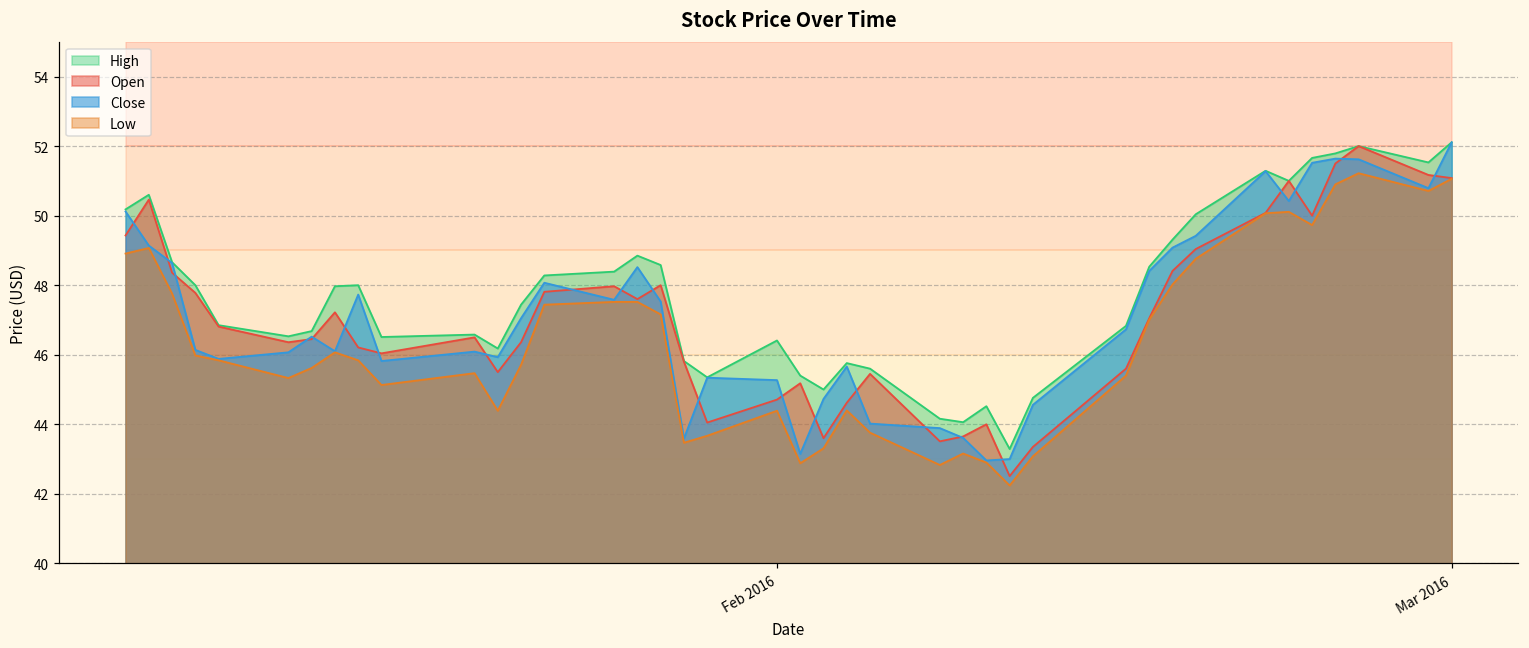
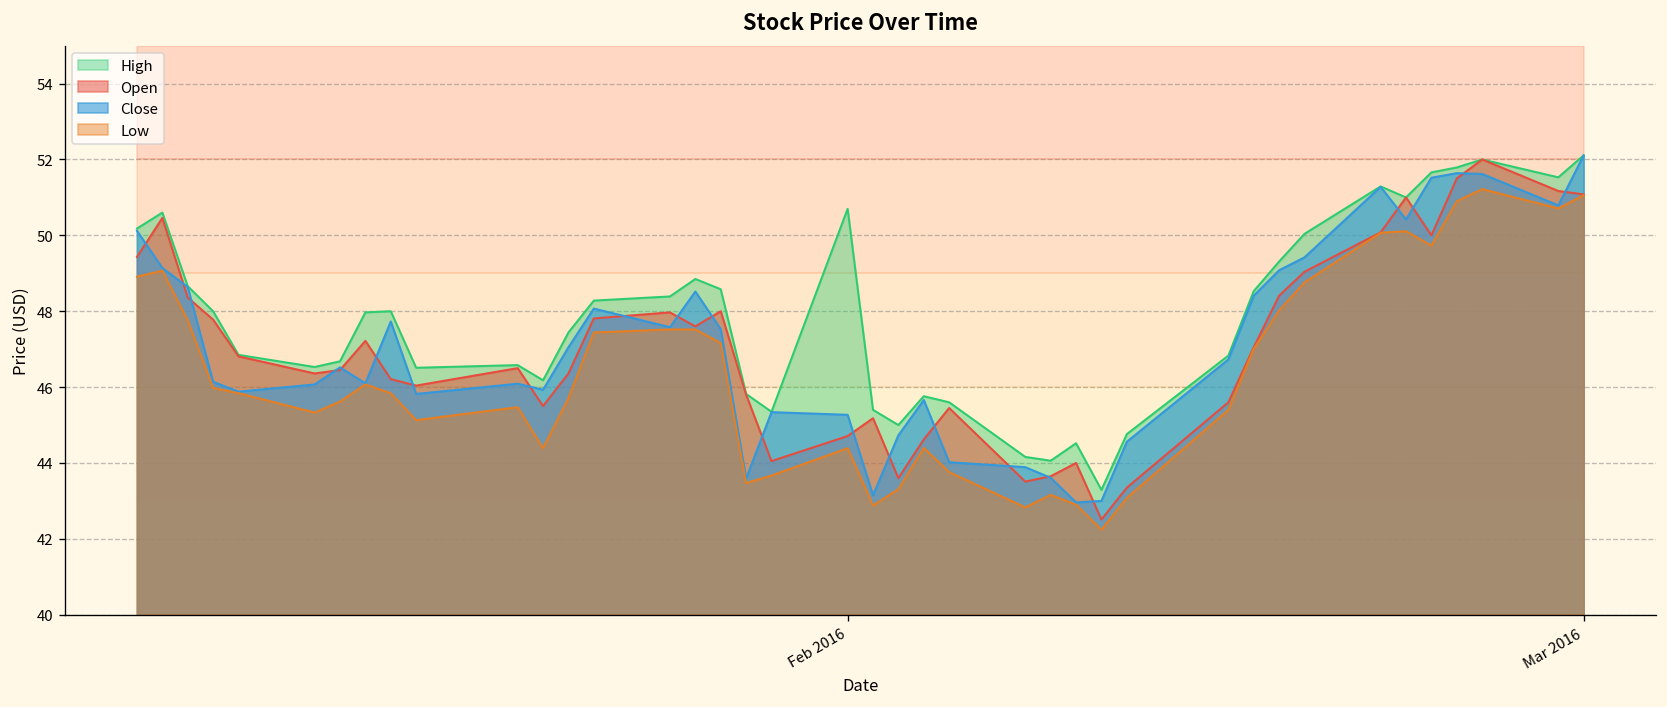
High, Feb 2016: 46.4 -> 50.7
